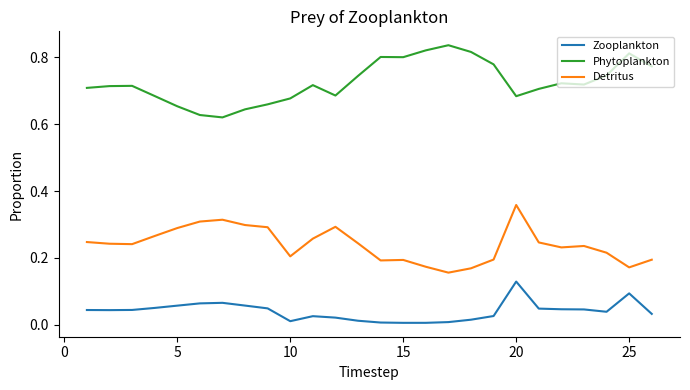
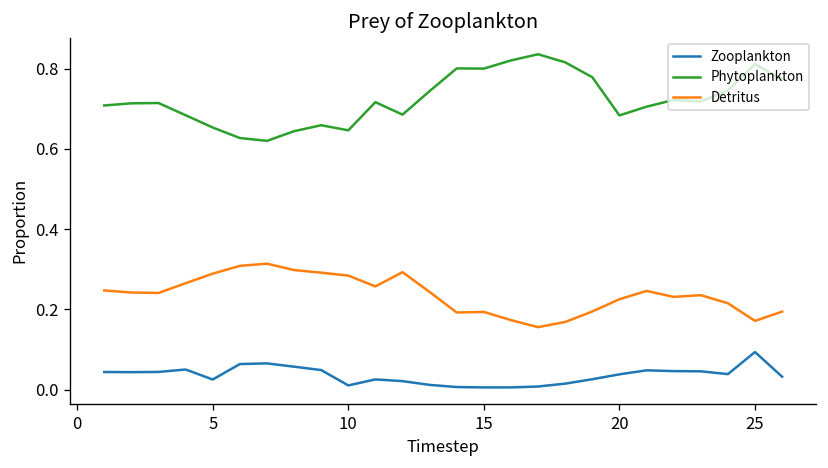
Zooplankton, 5: 0.06 -> 0.03
Phytoplankton, 10: 0.68 -> 0.65
Detritus, 10: 0.20 -> 0.28
Zooplankton, 20: 0.13 -> 0.04
Detritus, 20: 0.36 -> 0.23
